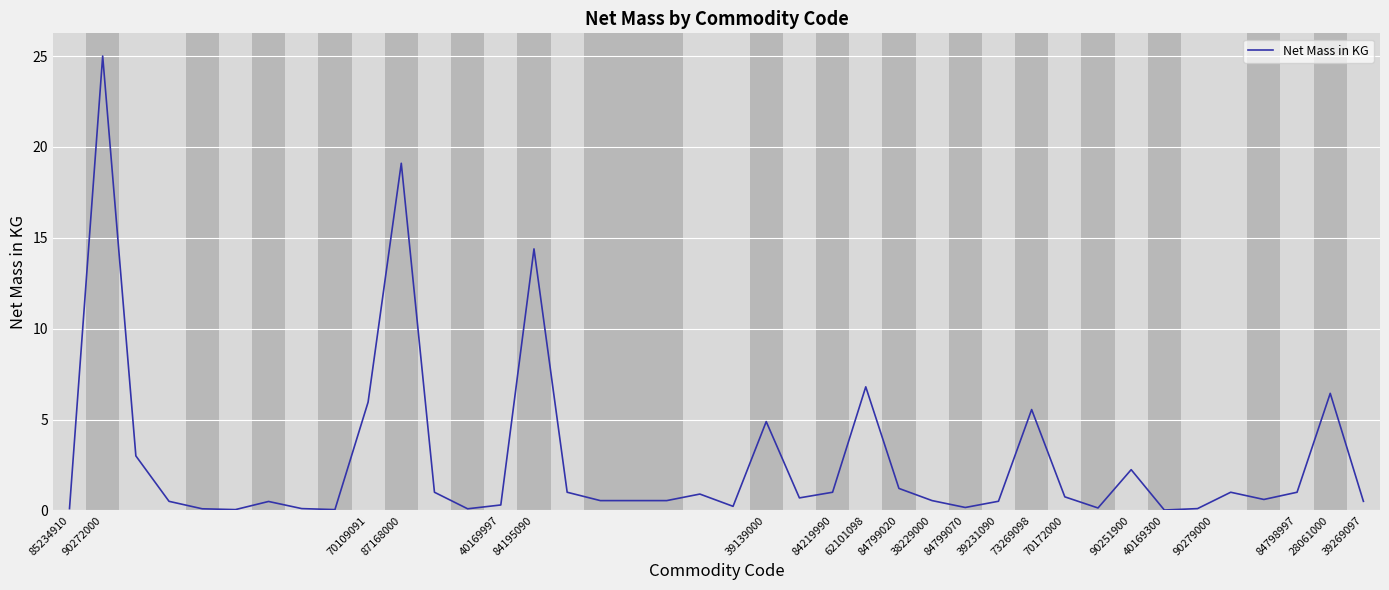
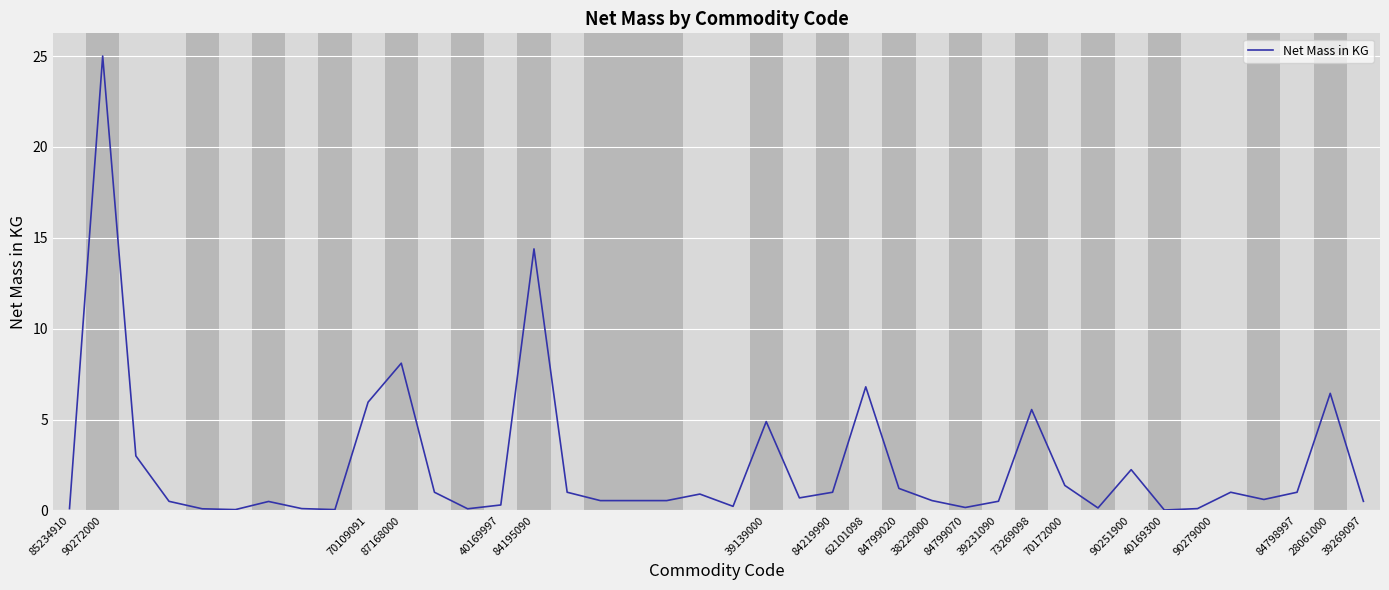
87168000: 19.1 -> 8.1
70172000: 0.7 -> 1.4
